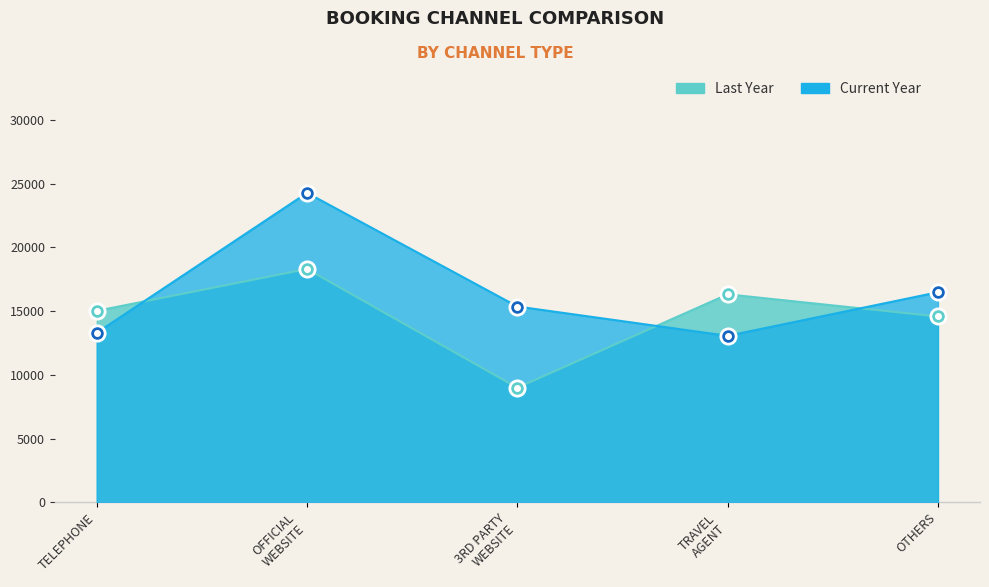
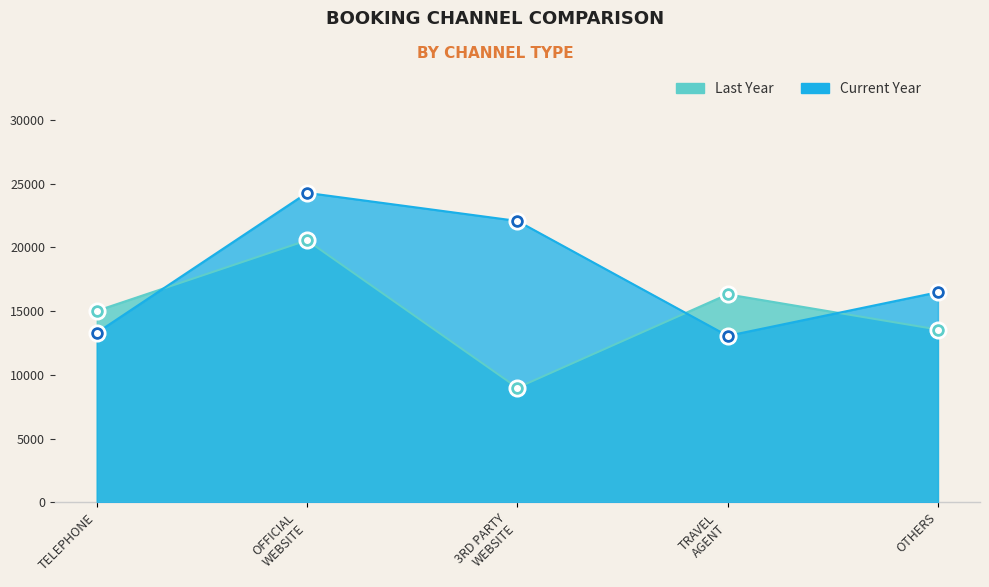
Last Year, OFFICIAL WEBSITE: 18300 -> 20600
Current Year, 3RD PARTY WEBSITE: 15400 -> 22100
Last Year, OTHERS: 14600 -> 13600
